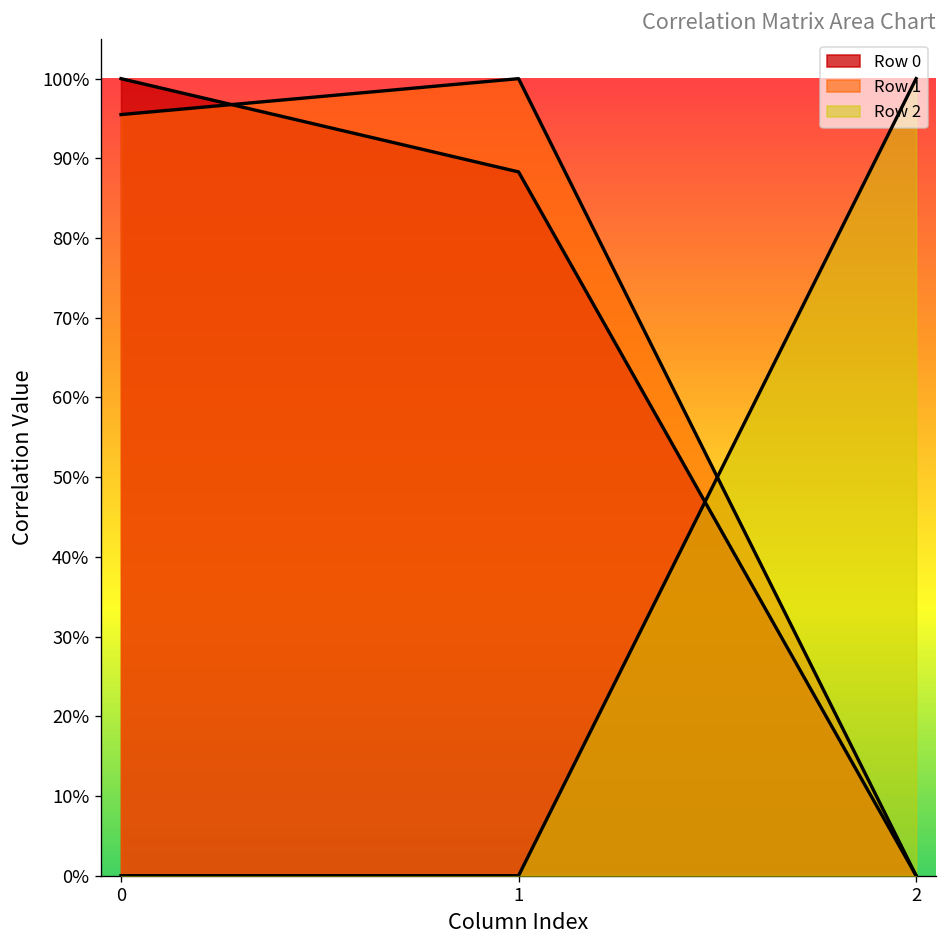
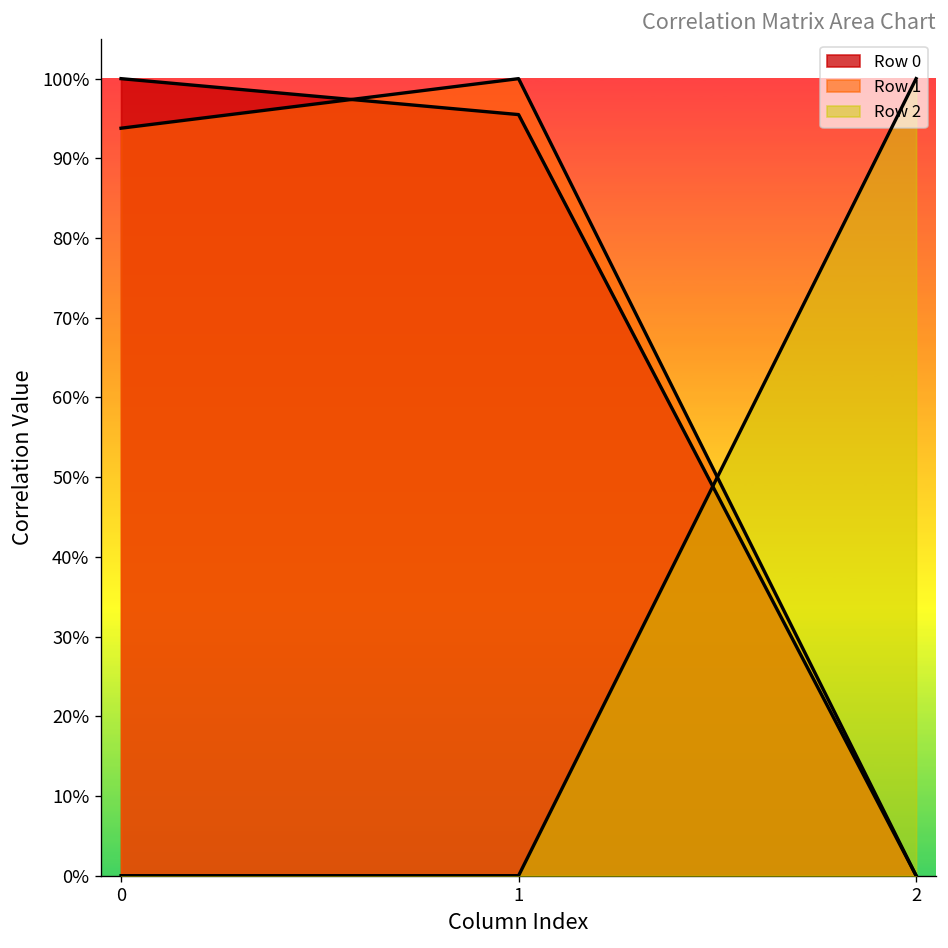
Row 1, 0: 95% -> 94%
Row 0, 1: 88% -> 95%
